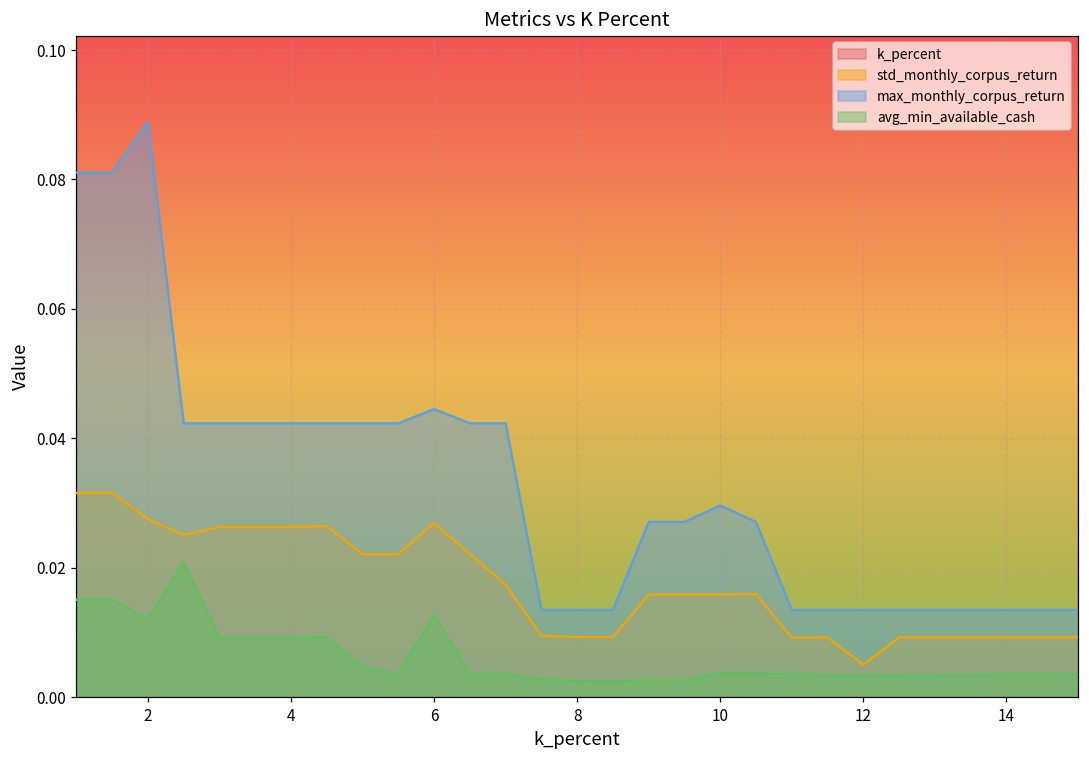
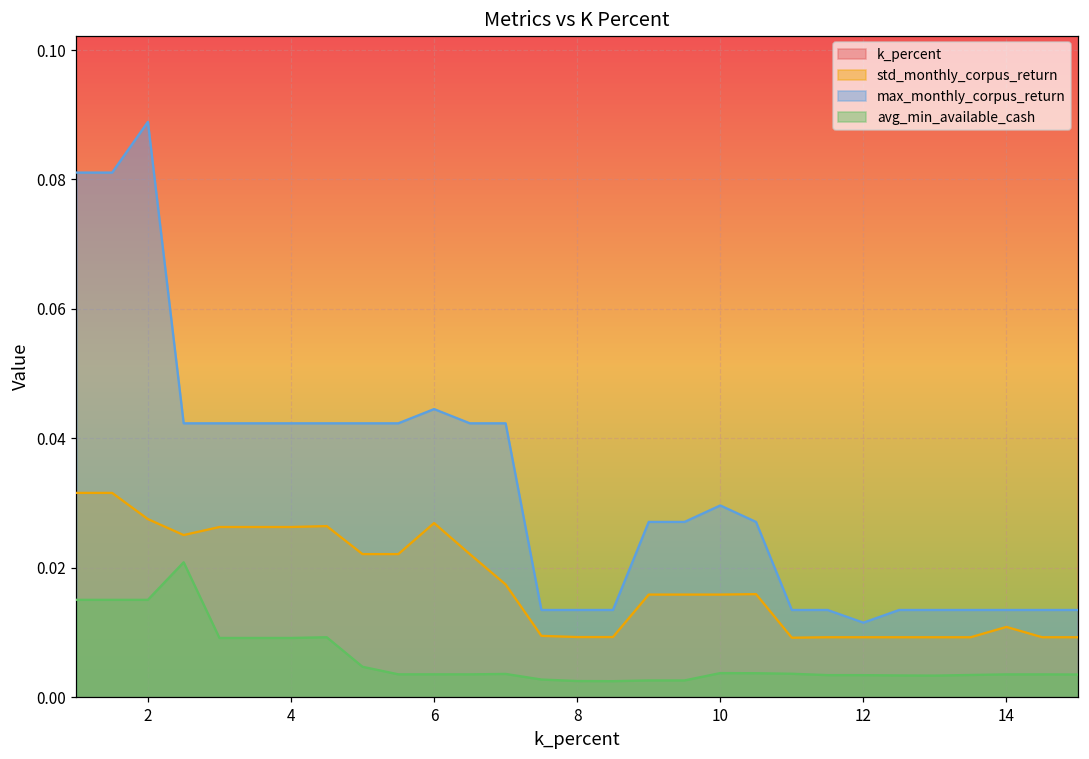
avg_min_available_cash, 2: 0.012 -> 0.015
avg_min_available_cash, 6: 0.013 -> 0.004
std_monthly_corpus_return, 12: 0.005 -> 0.009
max_monthly_corpus_return, 12: 0.013 -> 0.012
std_monthly_corpus_return, 14: 0.009 -> 0.011
